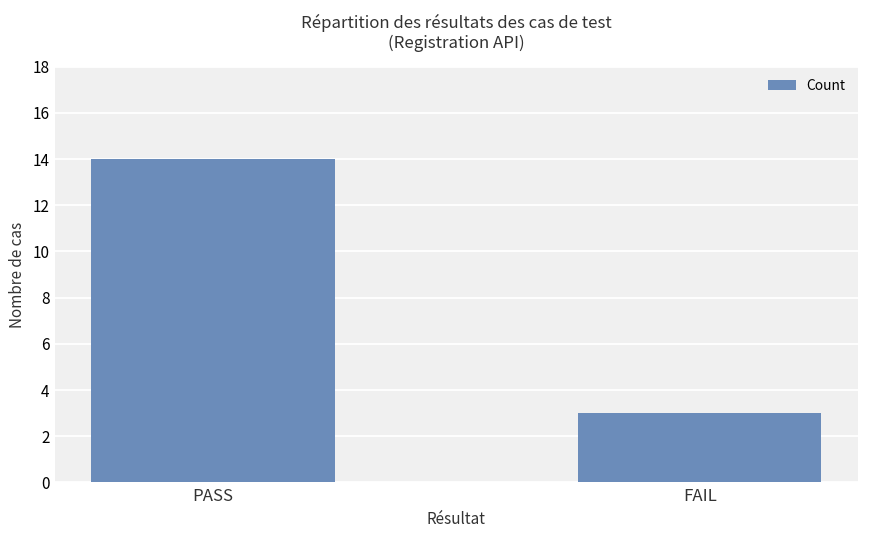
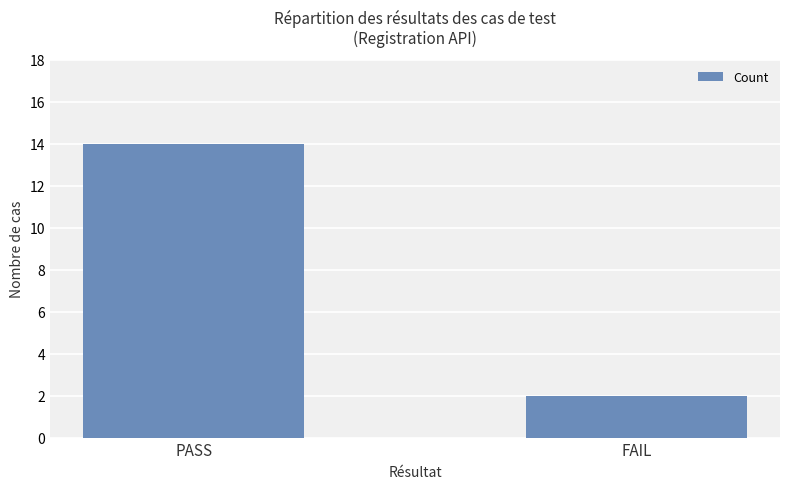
FAIL: 3 -> 2
